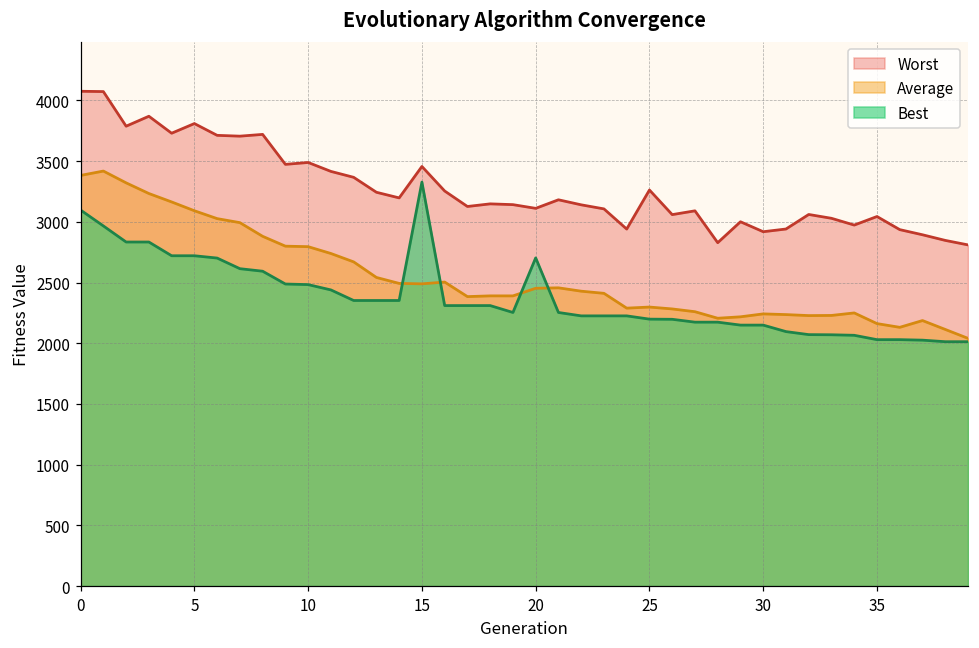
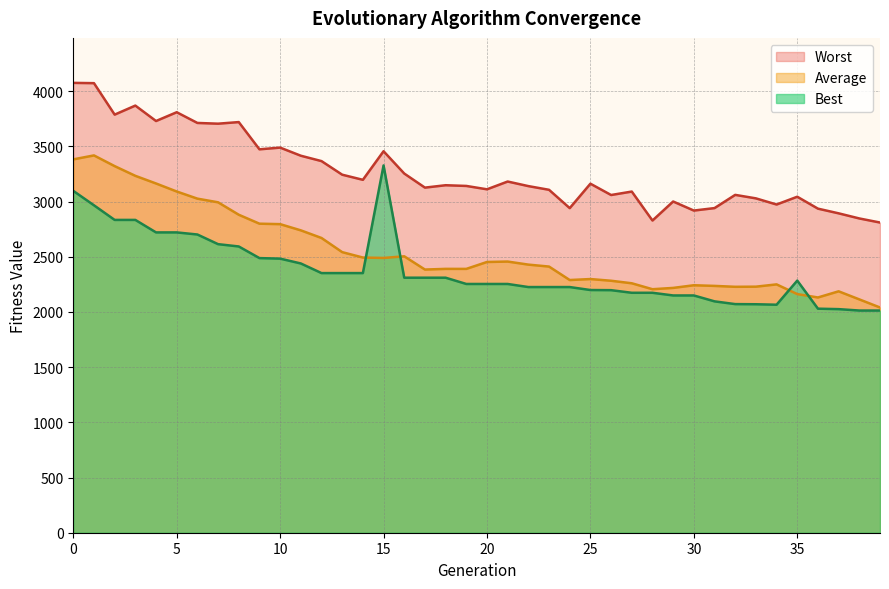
Best, 20: 2700 -> 2250
Worst, 25: 3260 -> 3160
Best, 35: 2030 -> 2280
